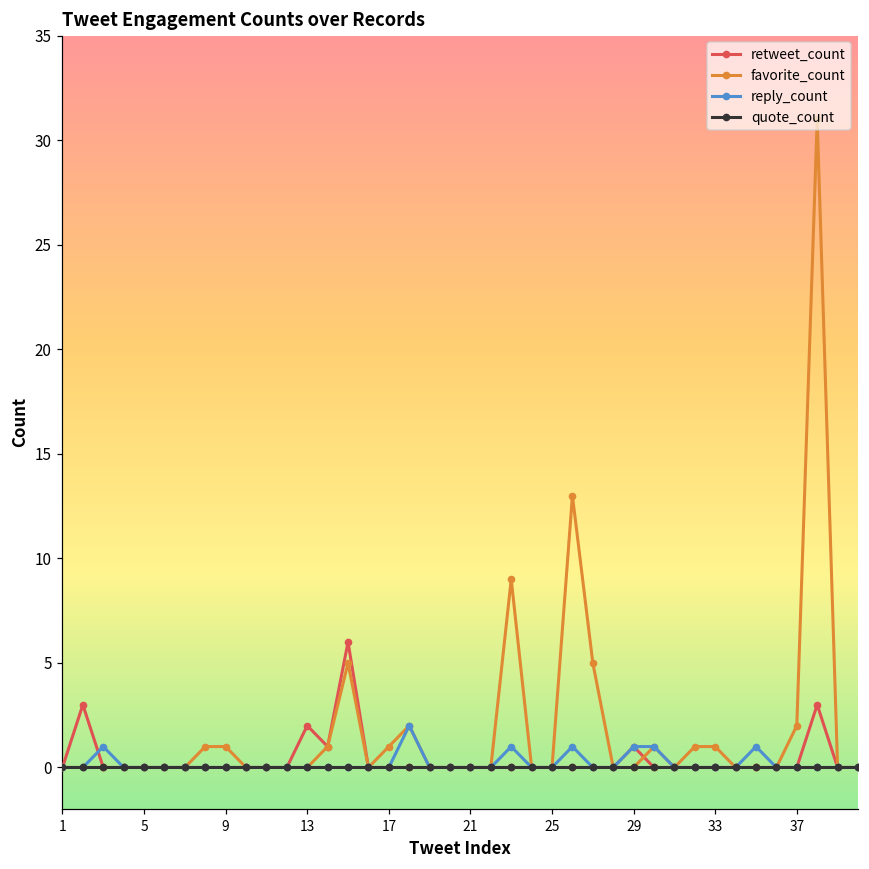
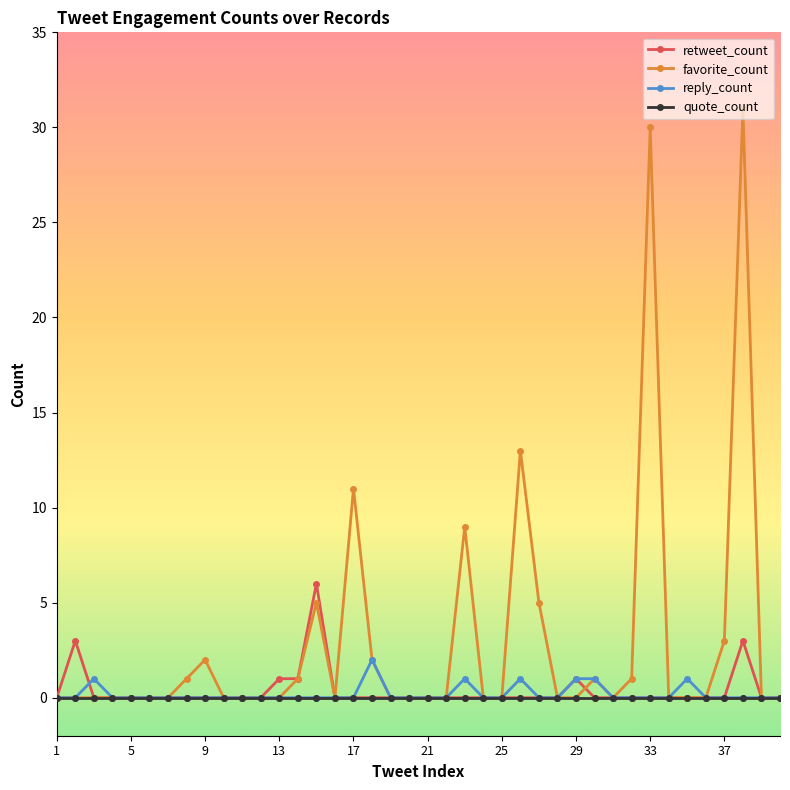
favorite_count, 9: 1 -> 2
retweet_count, 13: 2 -> 1
favorite_count, 17: 1 -> 11
favorite_count, 33: 1 -> 30
favorite_count, 37: 2 -> 3
